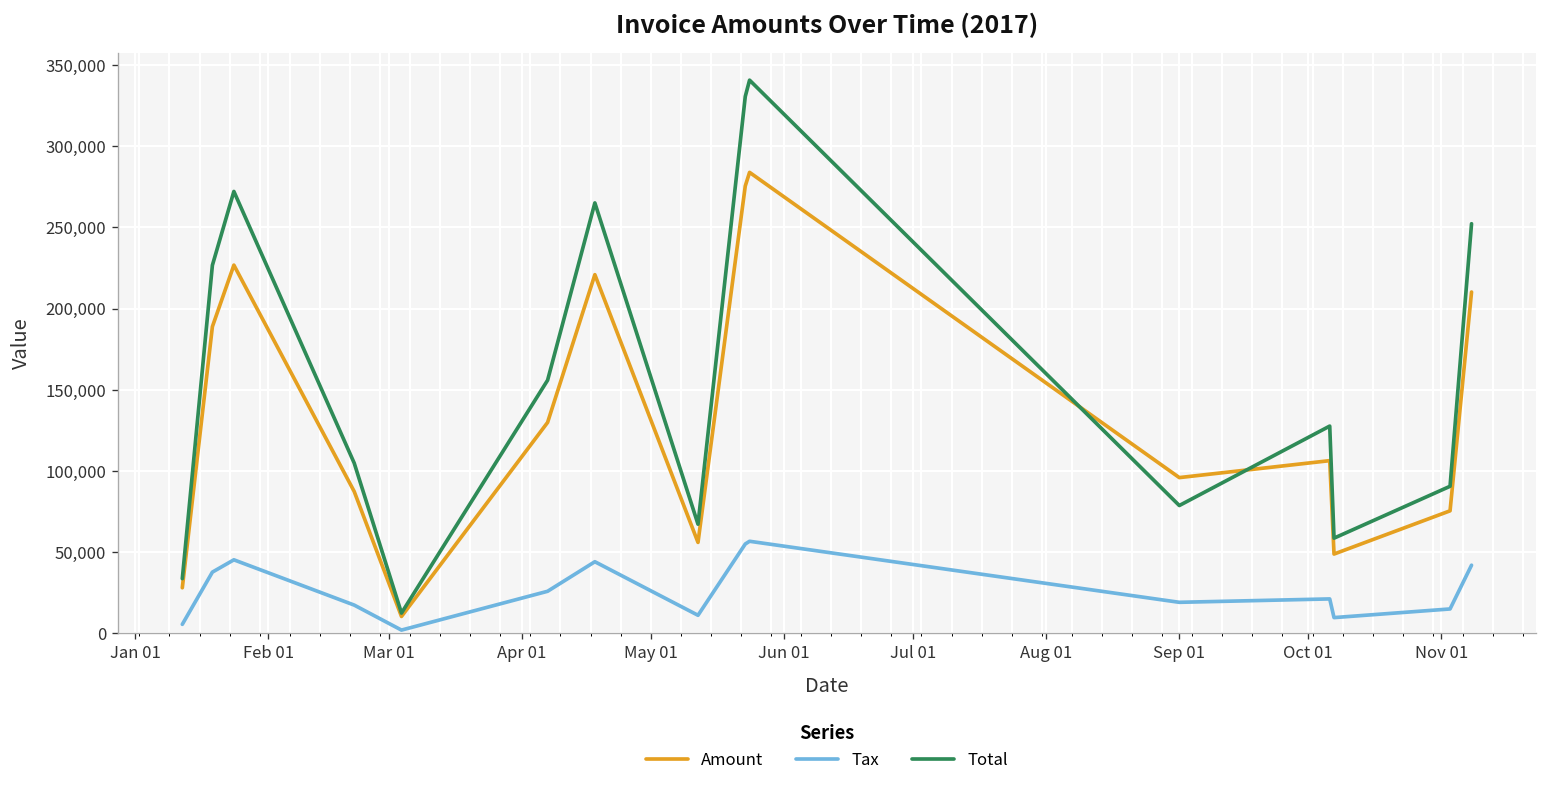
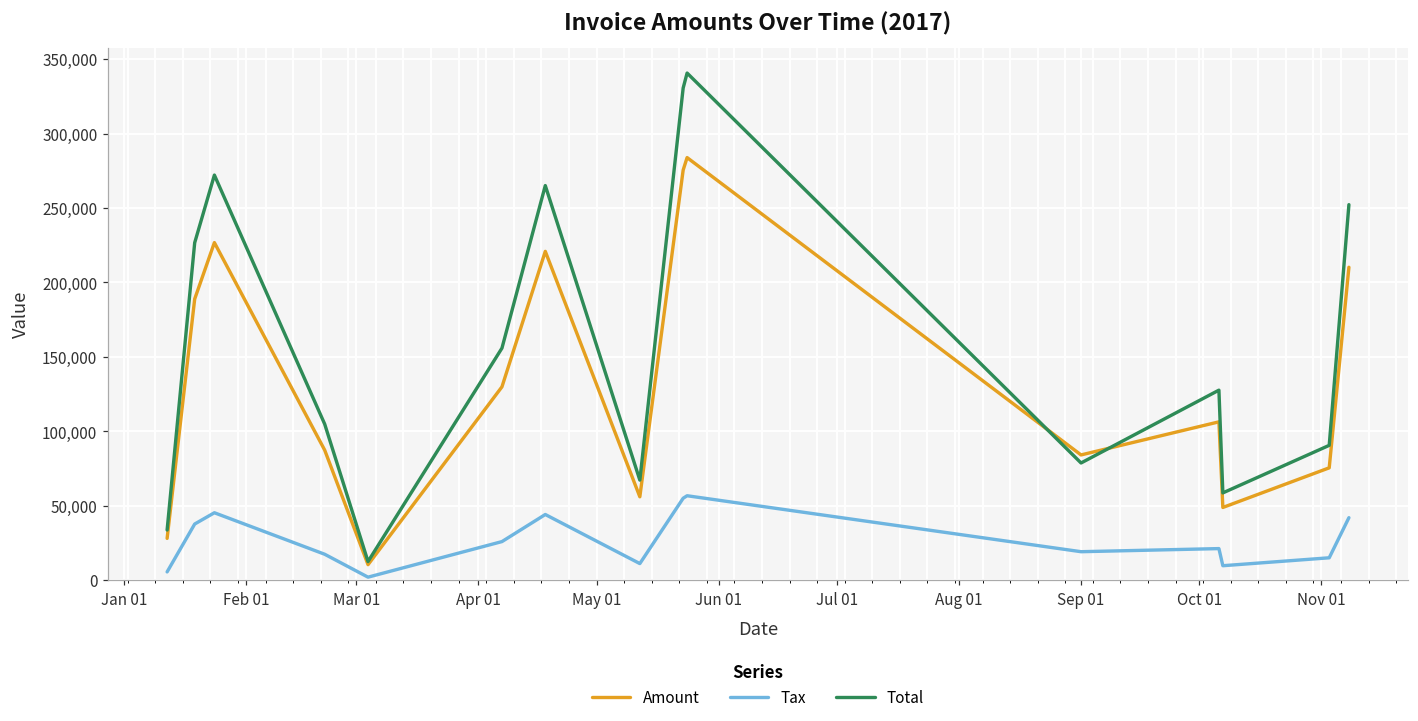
Amount, Sep 01: 96,000 -> 84,000
